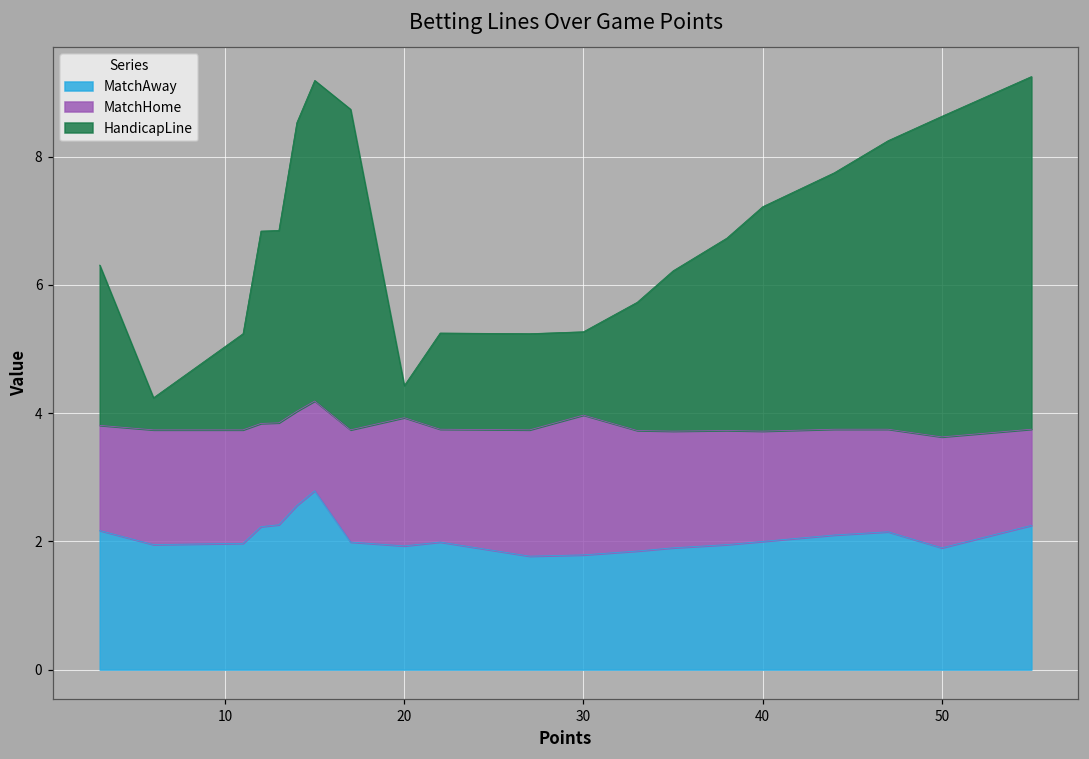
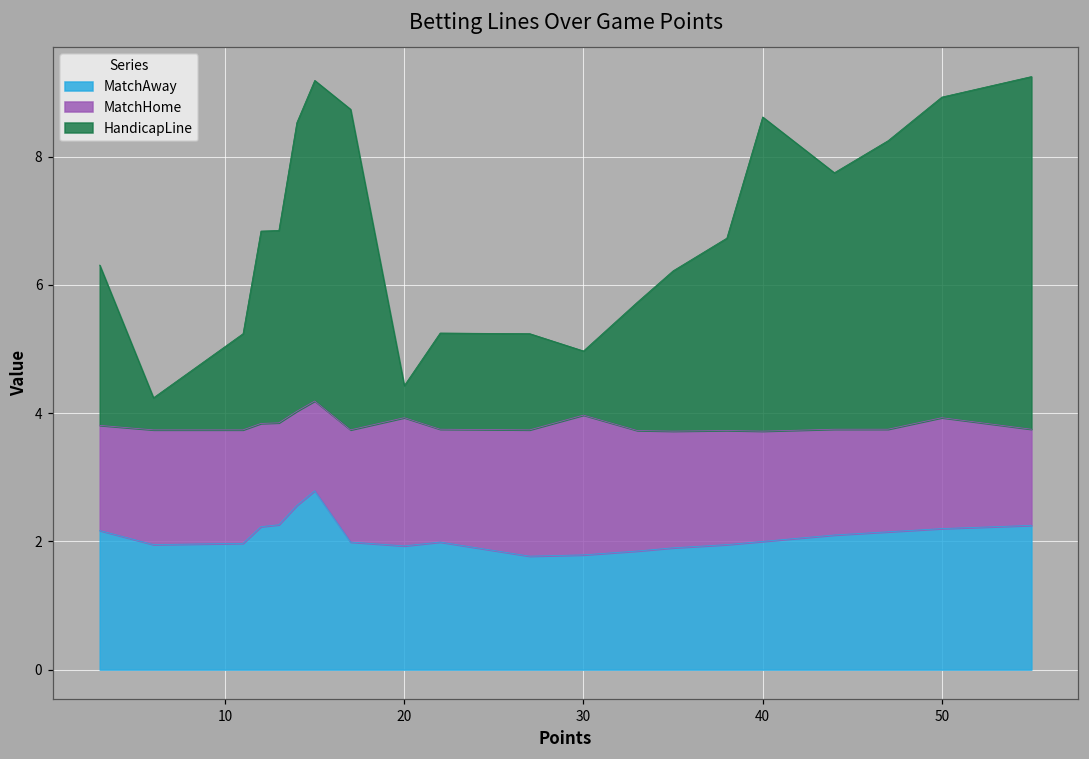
HandicapLine, 30: 1.3 -> 1.0
HandicapLine, 40: 3.5 -> 4.9
MatchAway, 50: 1.9 -> 2.2
